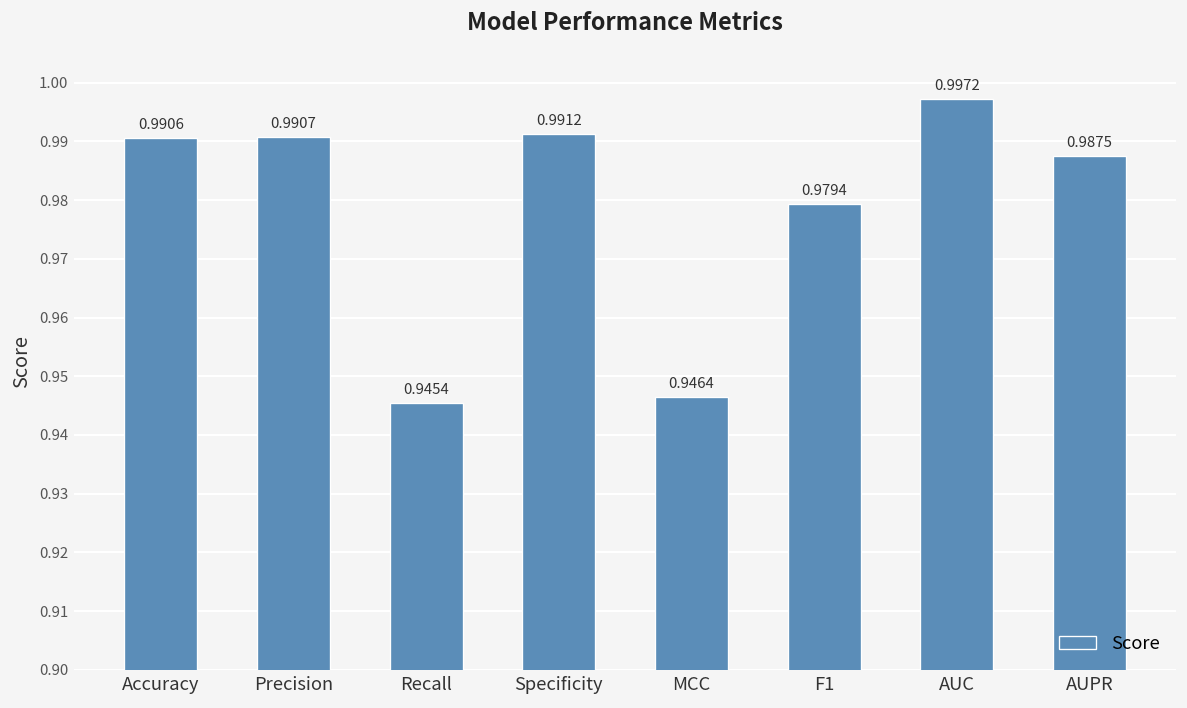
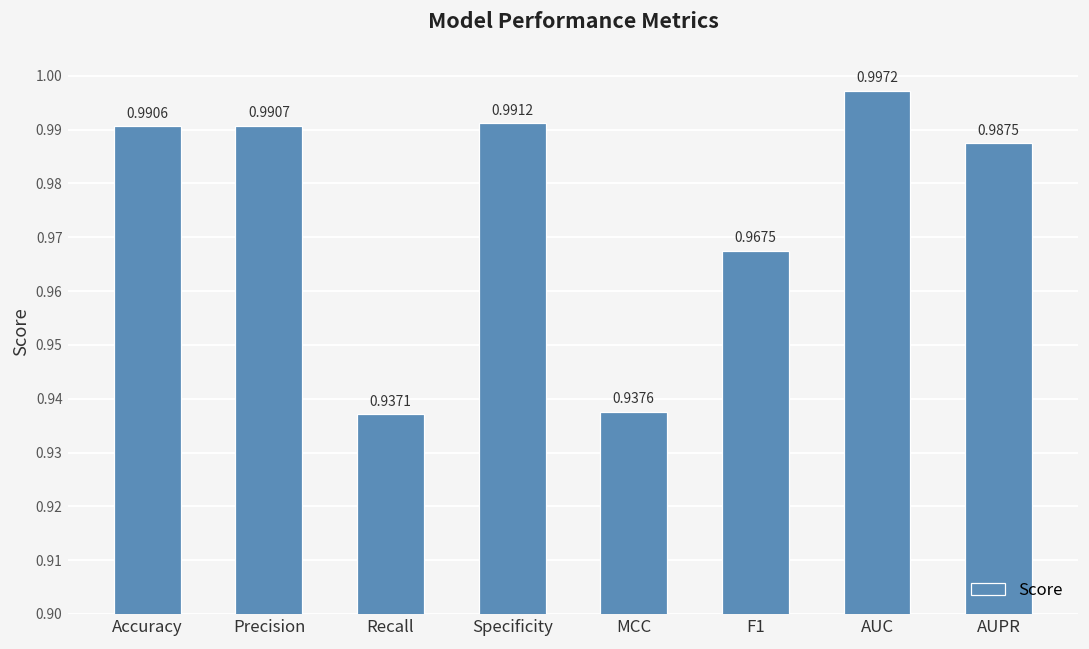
Recall: 0.9454 -> 0.9371
MCC: 0.9464 -> 0.9376
F1: 0.9794 -> 0.9675
